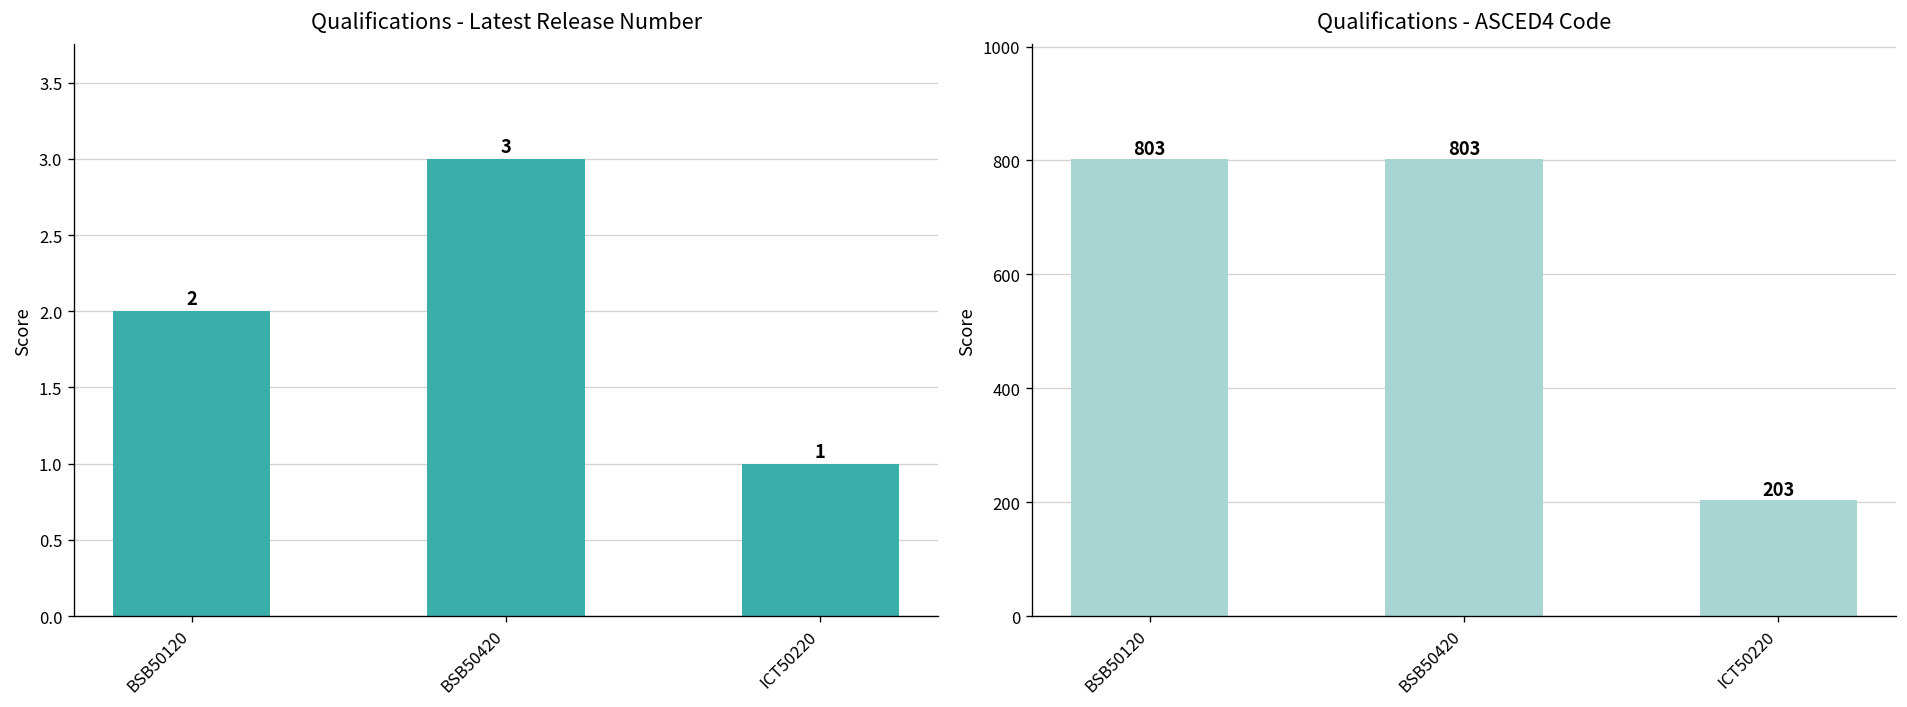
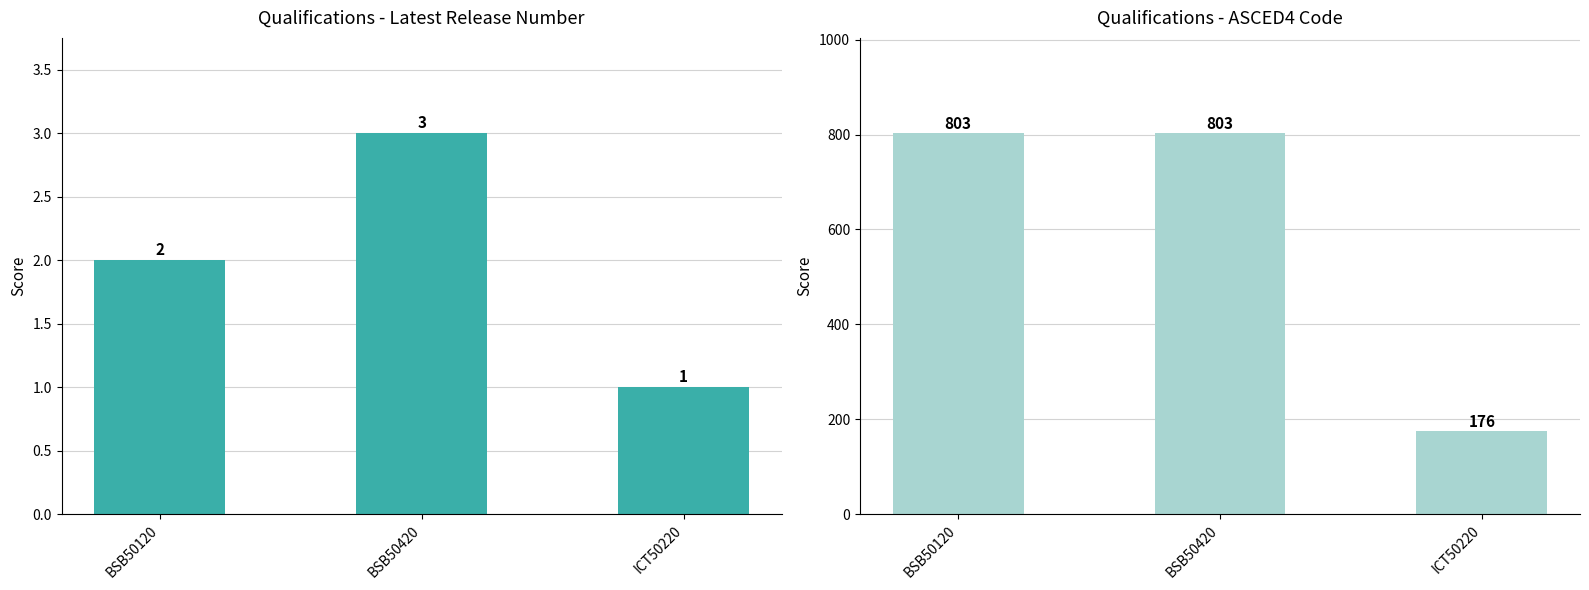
Qualifications - ASCED4 Code, ICT50220: 203 -> 176
